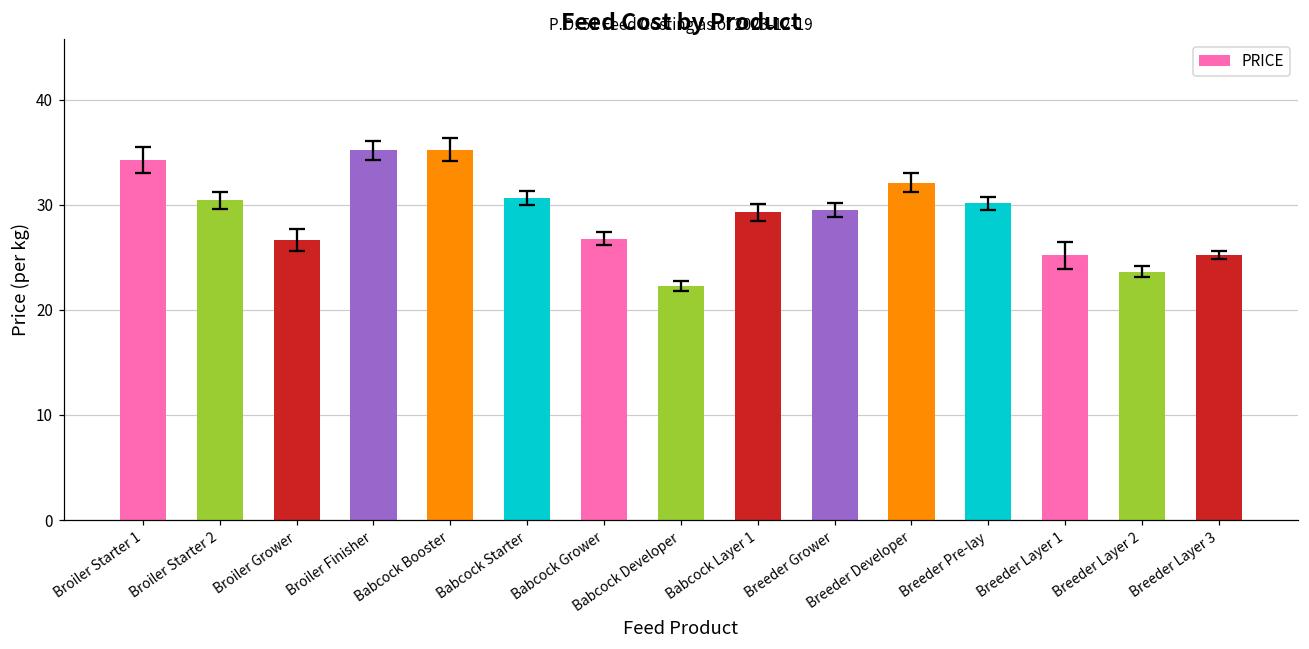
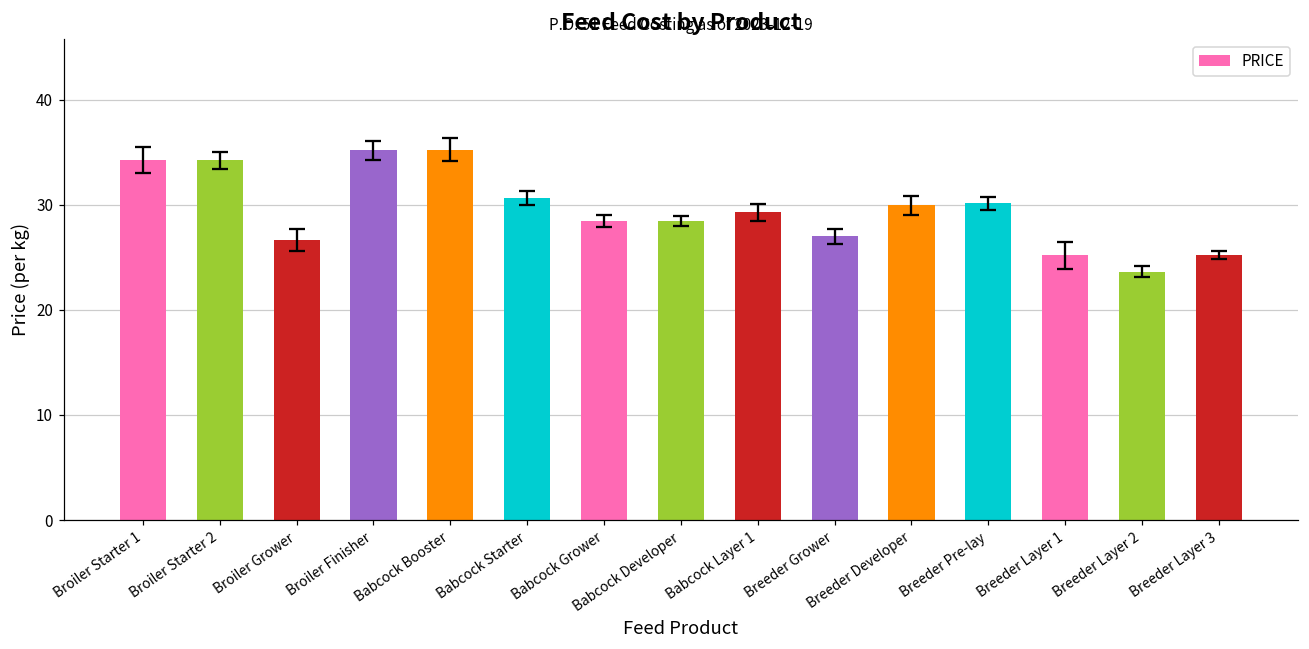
PRICE, Broiler Starter 2: 30 -> 34
PRICE, Babcock Grower: 27 -> 28
PRICE, Babcock Developer: 22 -> 28
PRICE, Breeder Grower: 30 -> 27
PRICE, Breeder Developer: 32 -> 30
